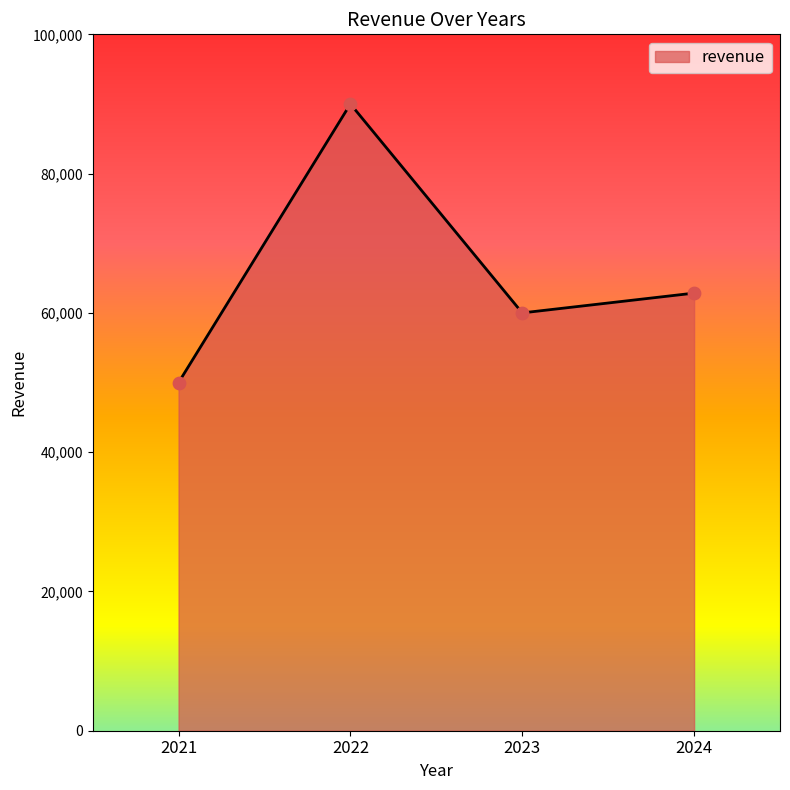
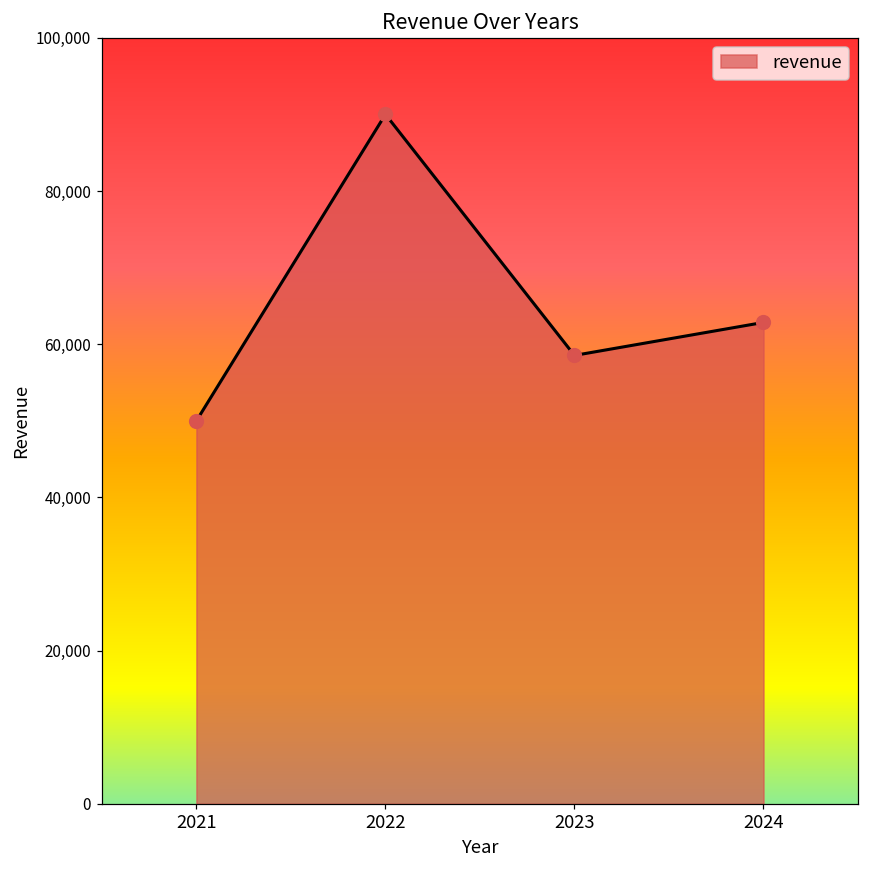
2023: 60,000 -> 59,000
